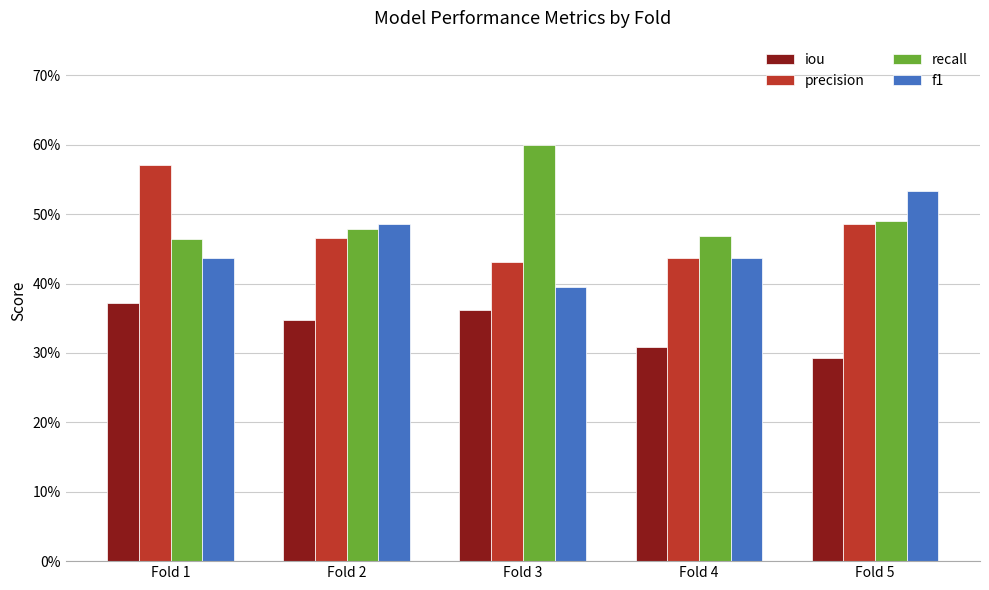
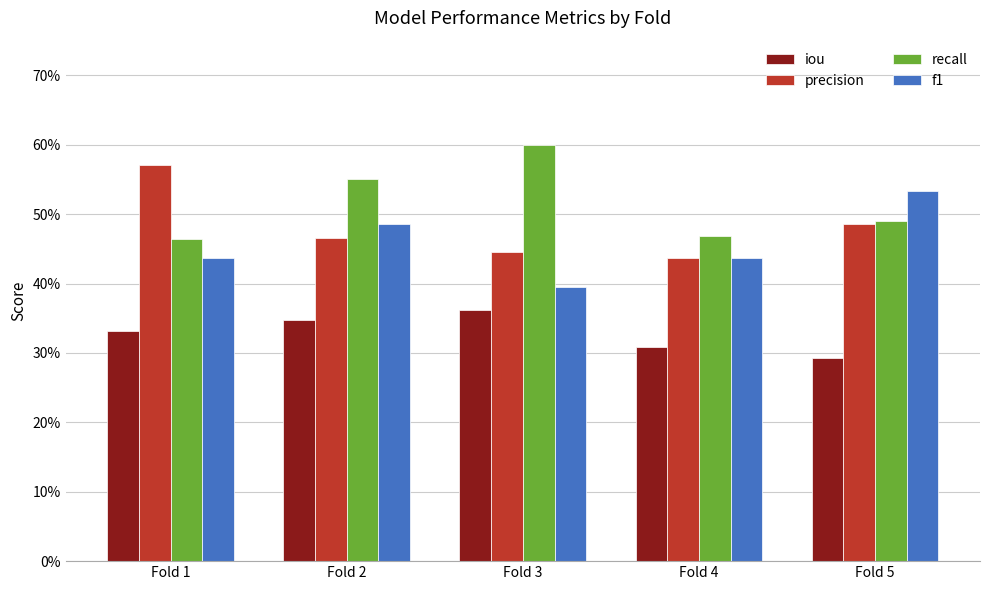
iou, Fold 1: 37% -> 33%
recall, Fold 2: 48% -> 55%
precision, Fold 3: 43% -> 45%
